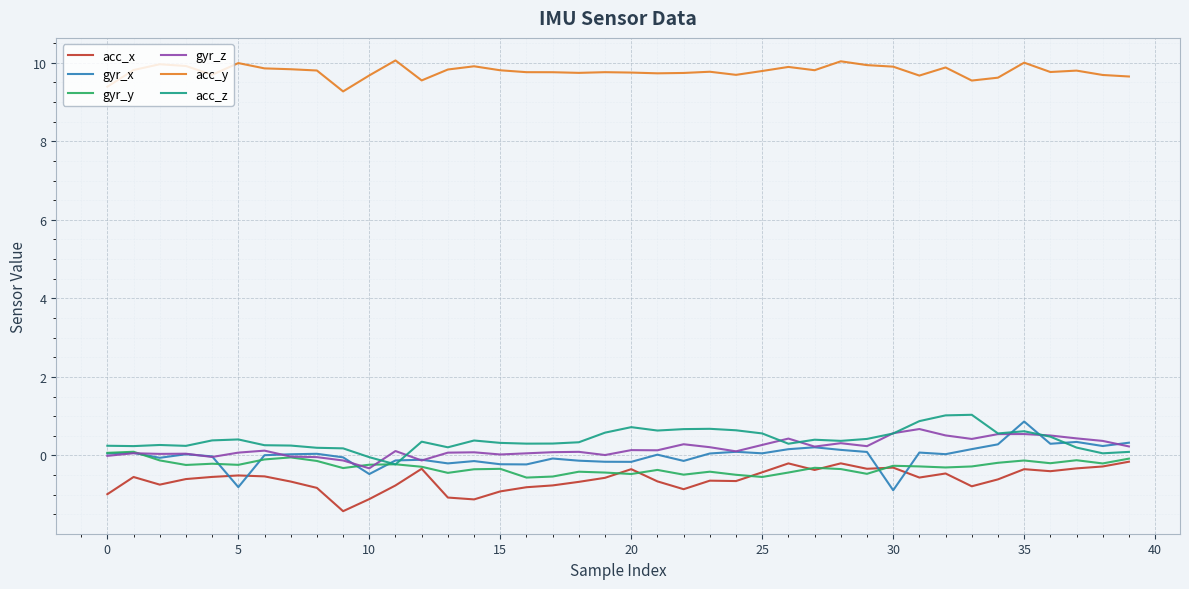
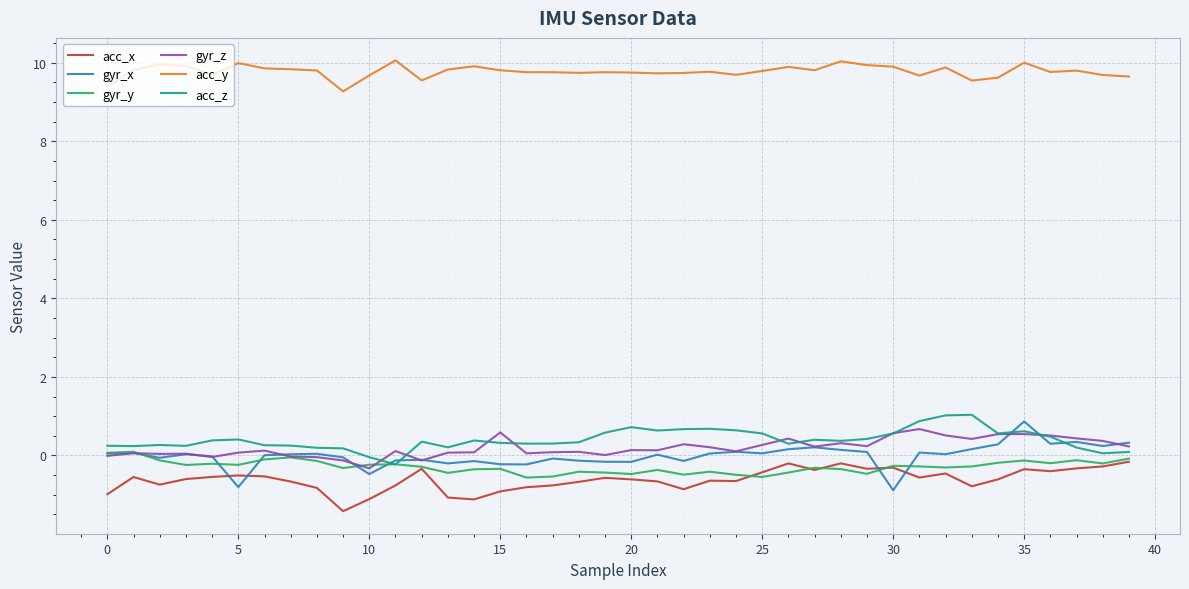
gyr_z, 15: 0.0 -> 0.6
acc_x, 20: -0.4 -> -0.6
